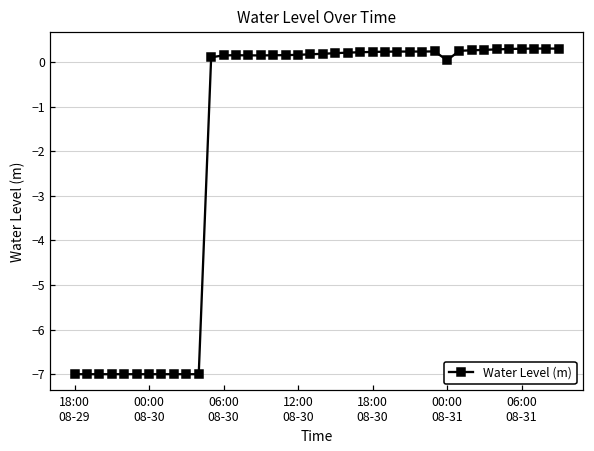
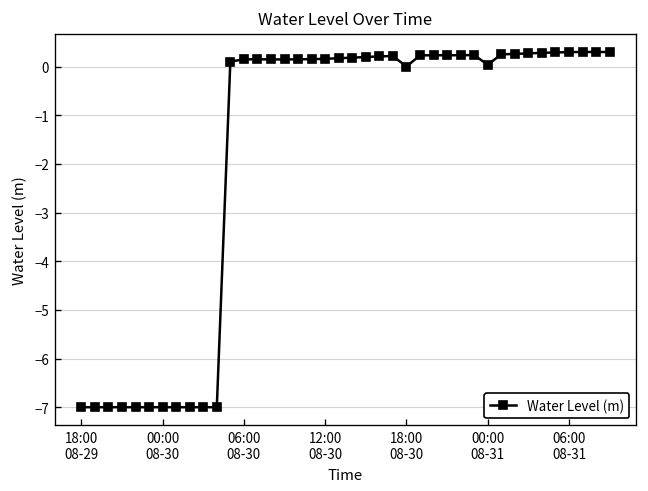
18:00 08-30: 0.2 -> 0.0
